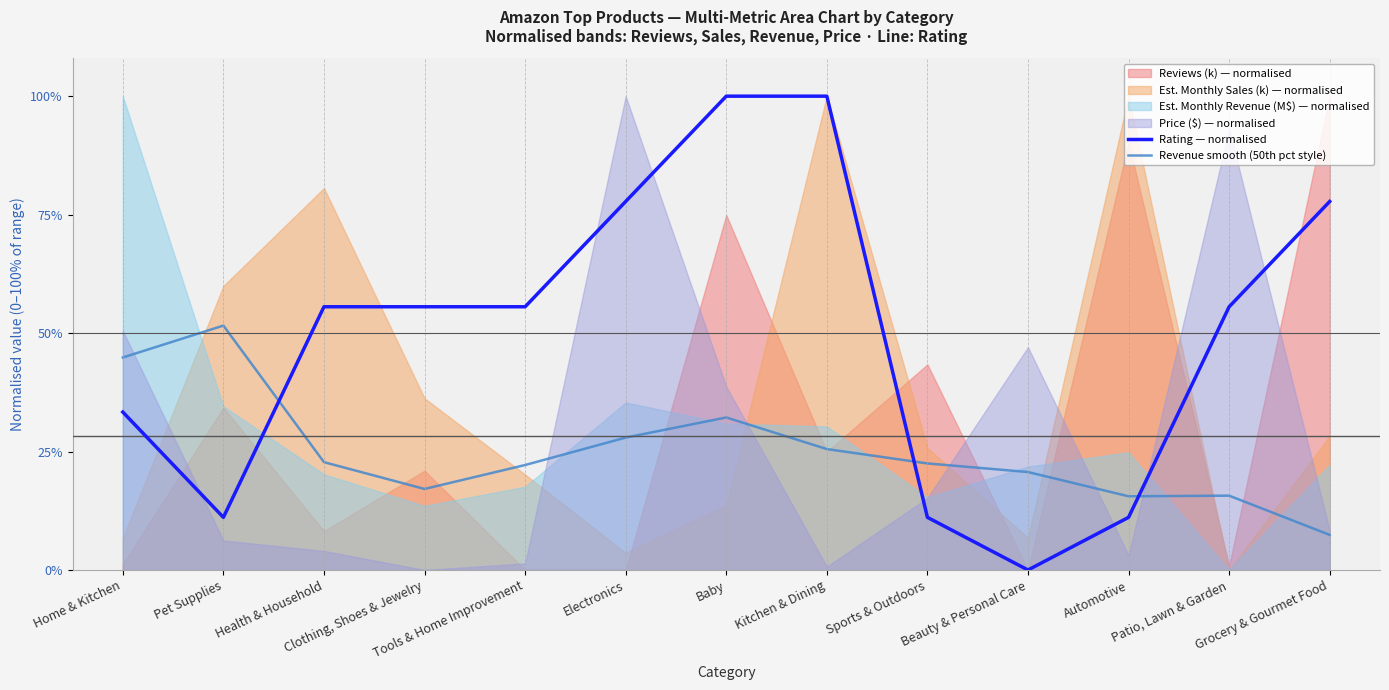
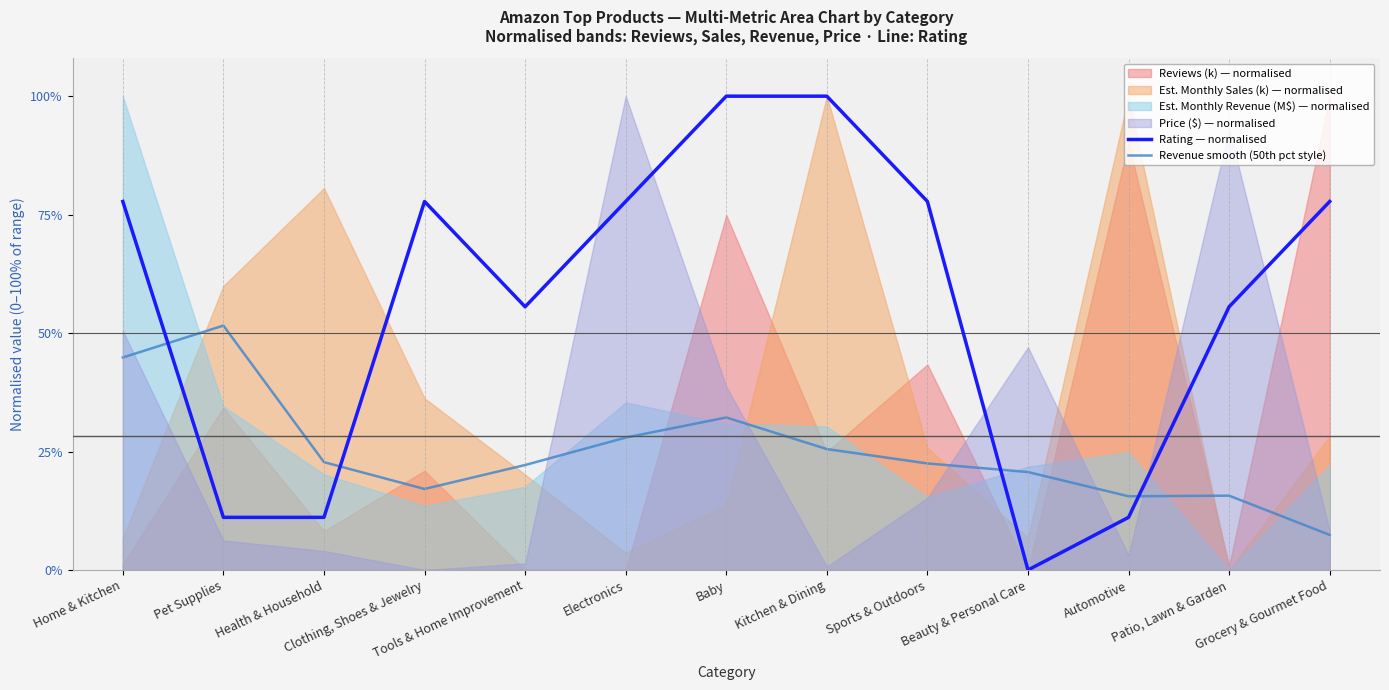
Rating — normalised, Home & Kitchen: 33% -> 78%
Rating — normalised, Health & Household: 56% -> 11%
Rating — normalised, Clothing, Shoes & Jewelry: 56% -> 78%
Rating — normalised, Sports & Outdoors: 11% -> 78%
